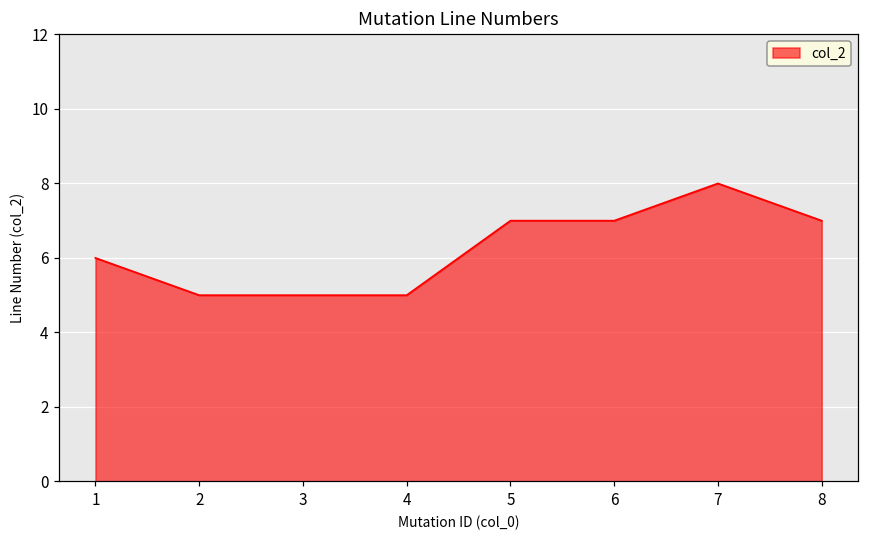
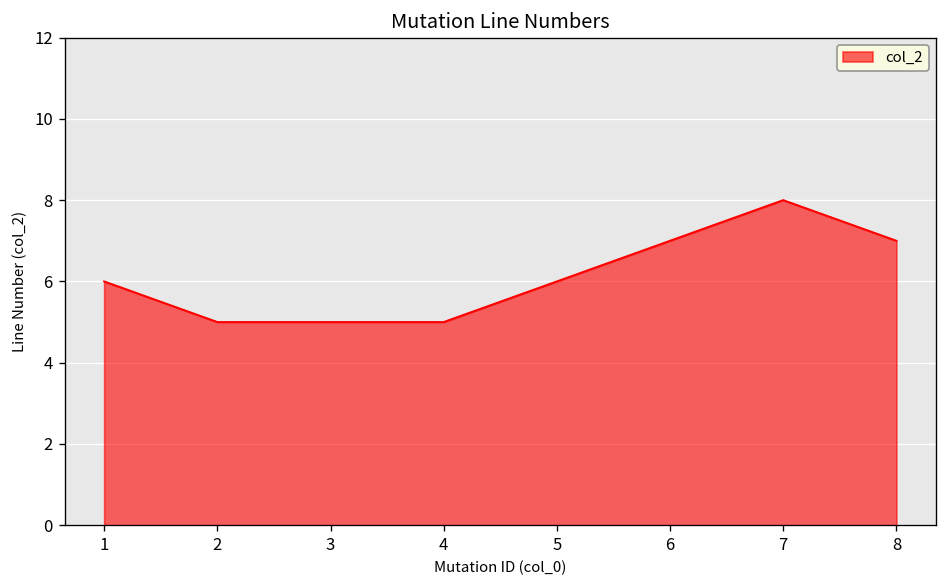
5: 7 -> 6
